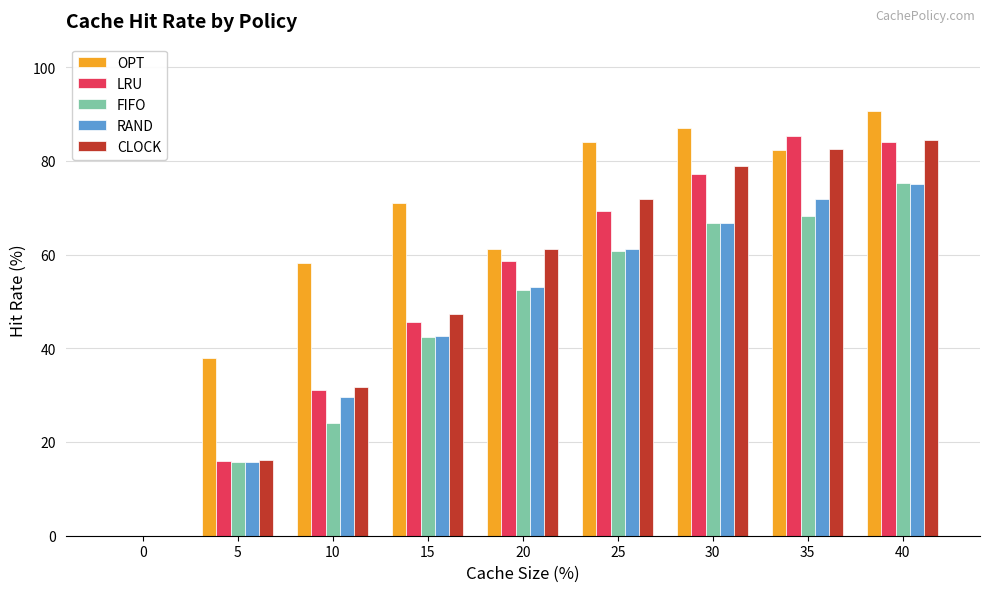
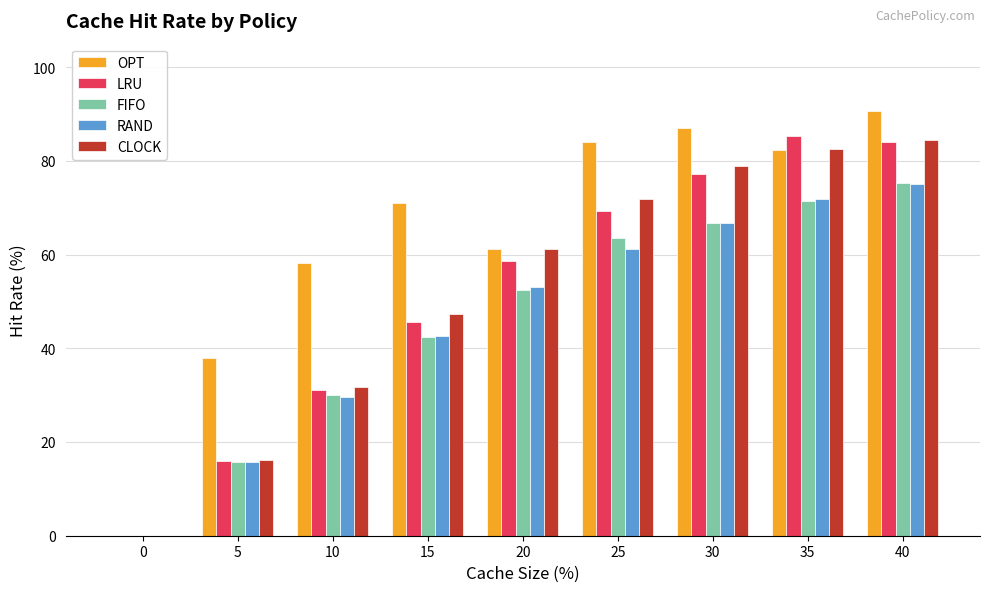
FIFO, 10: 24 -> 30
FIFO, 25: 61 -> 63
FIFO, 35: 68 -> 71
